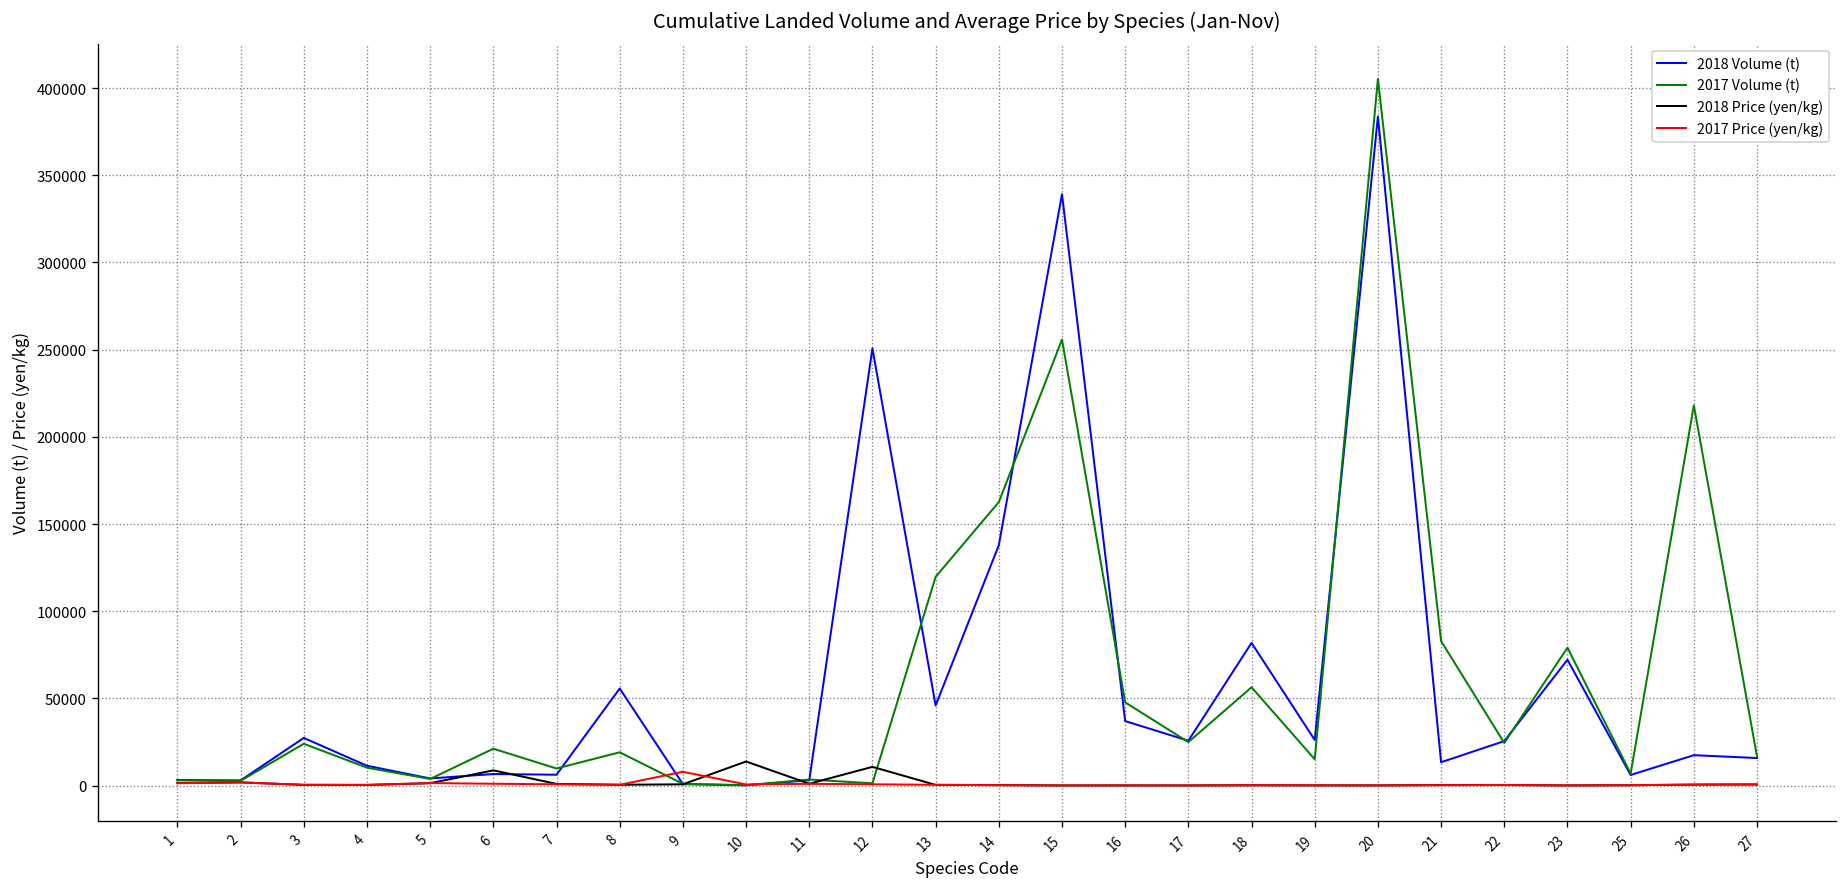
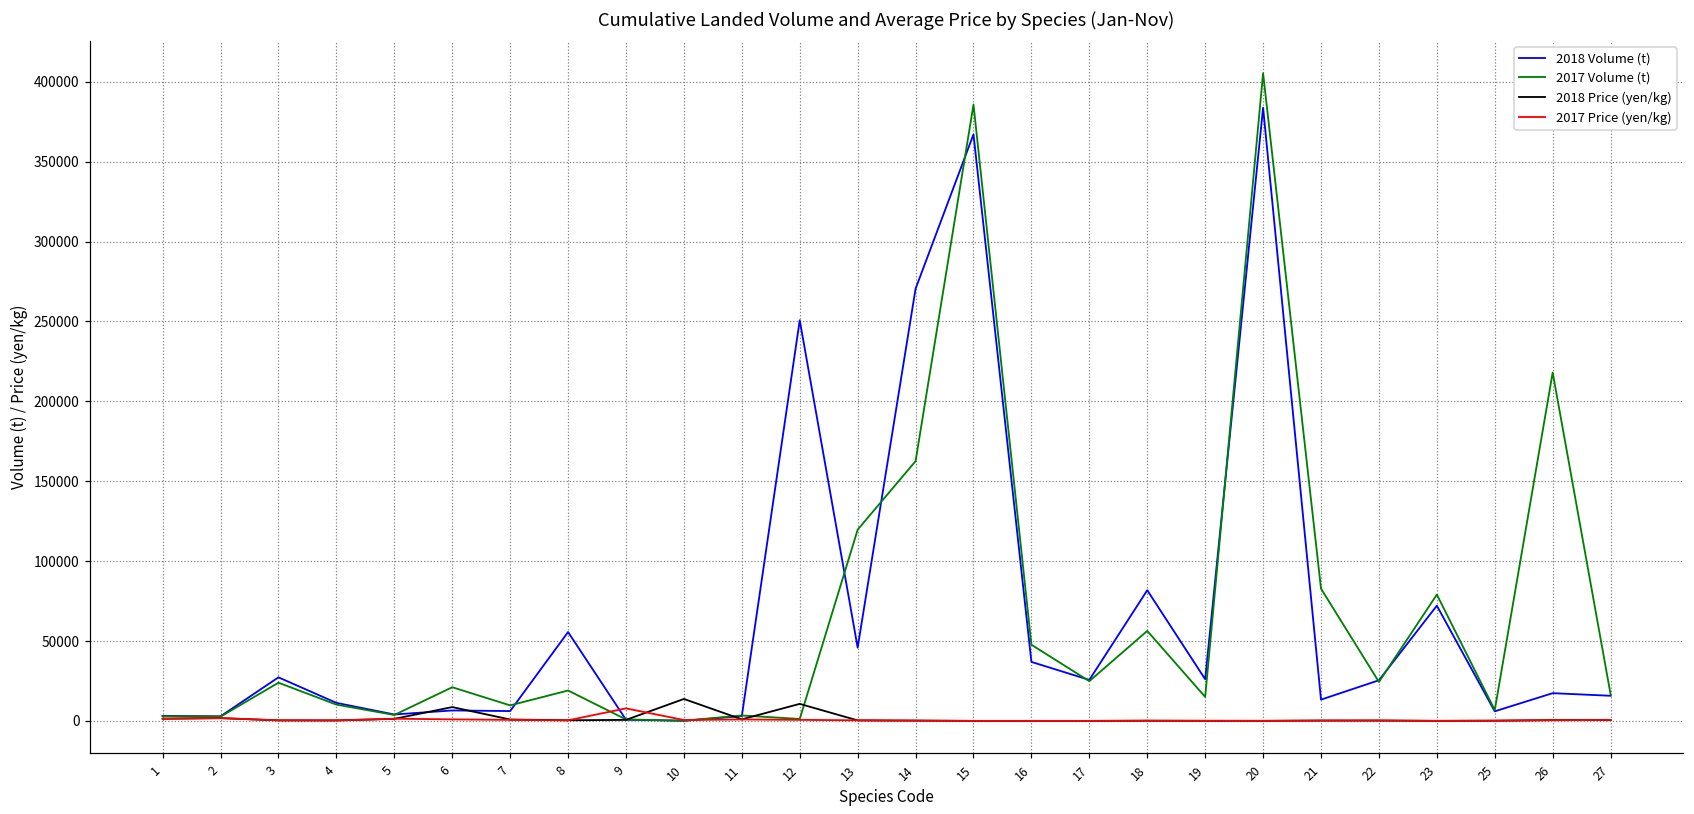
2018 Volume (t), 14: 138000 -> 270000
2018 Volume (t), 15: 339000 -> 367000
2017 Volume (t), 15: 256000 -> 386000
